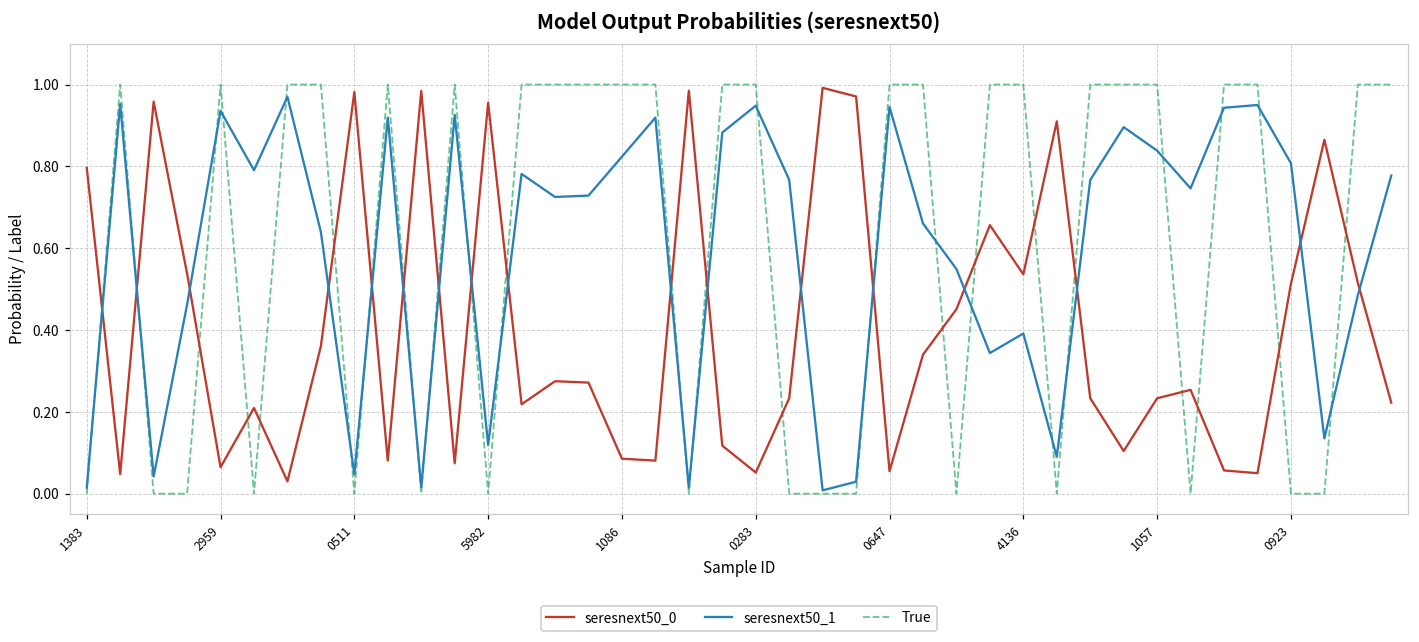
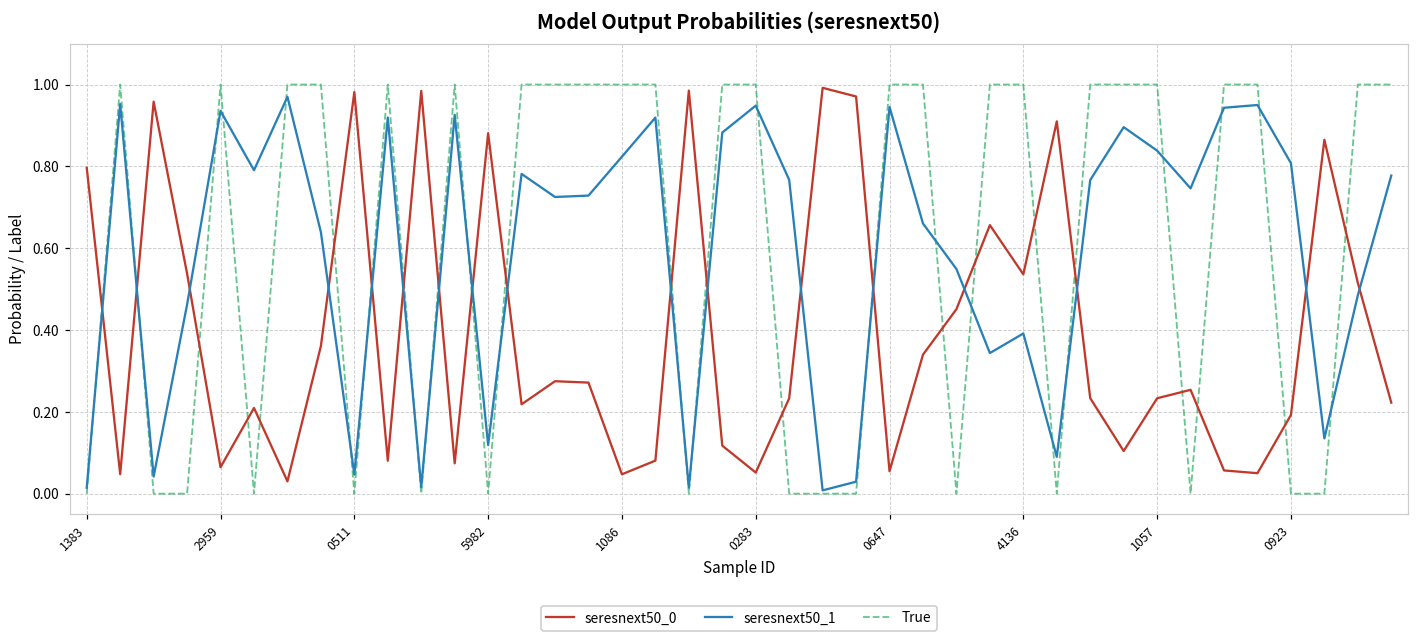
seresnext50_0, 5982: 0.96 -> 0.88
seresnext50_0, 1086: 0.09 -> 0.05
seresnext50_0, 0923: 0.51 -> 0.19
